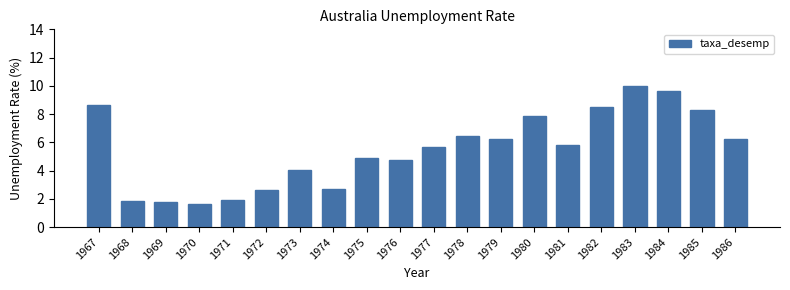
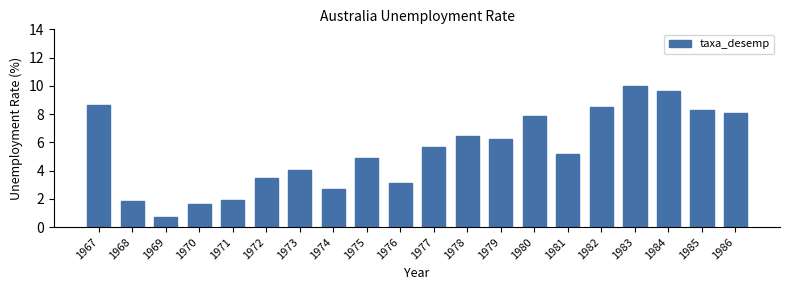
1969: 1.8 -> 0.7
1972: 2.6 -> 3.5
1976: 4.8 -> 3.1
1981: 5.8 -> 5.2
1986: 6.2 -> 8.1
